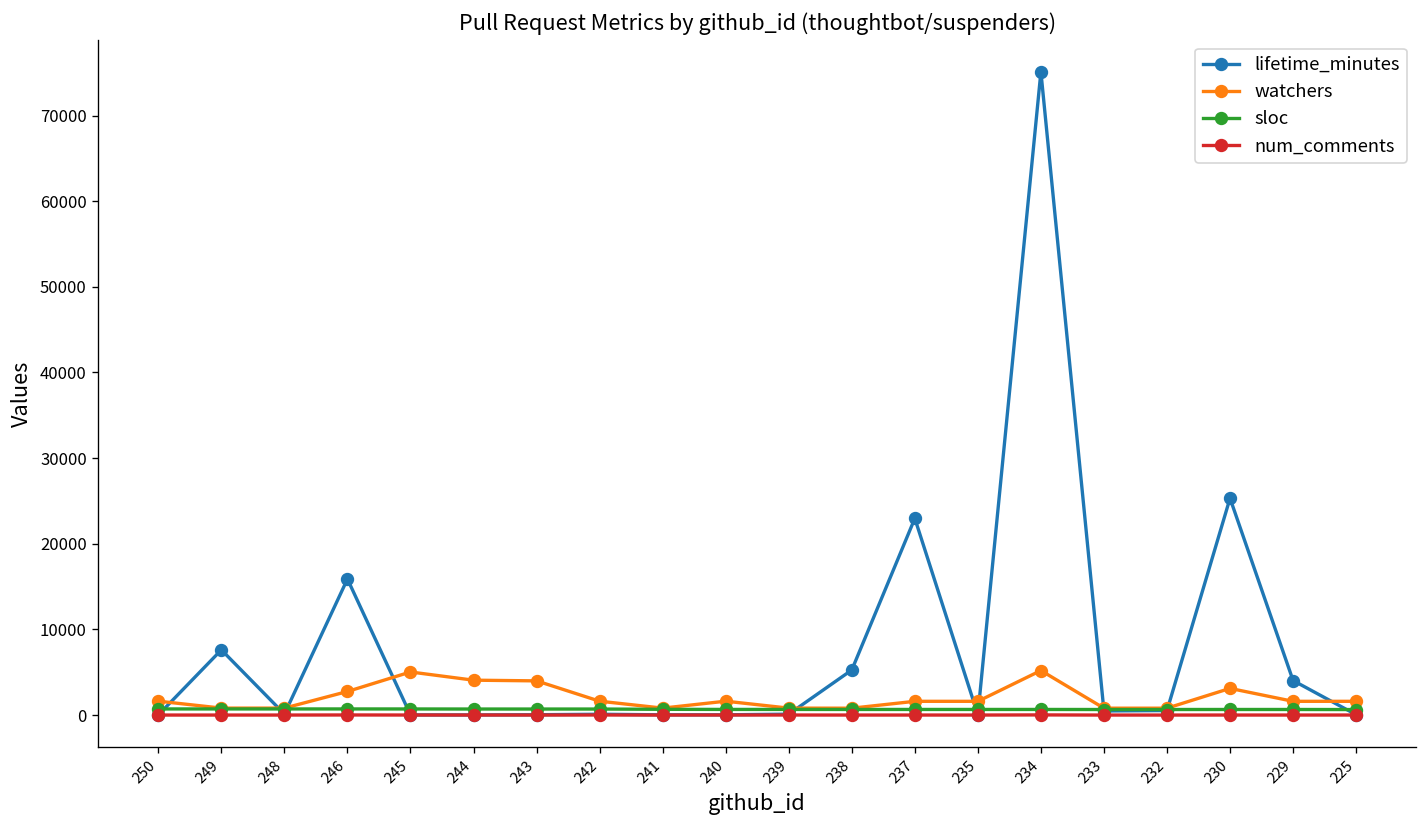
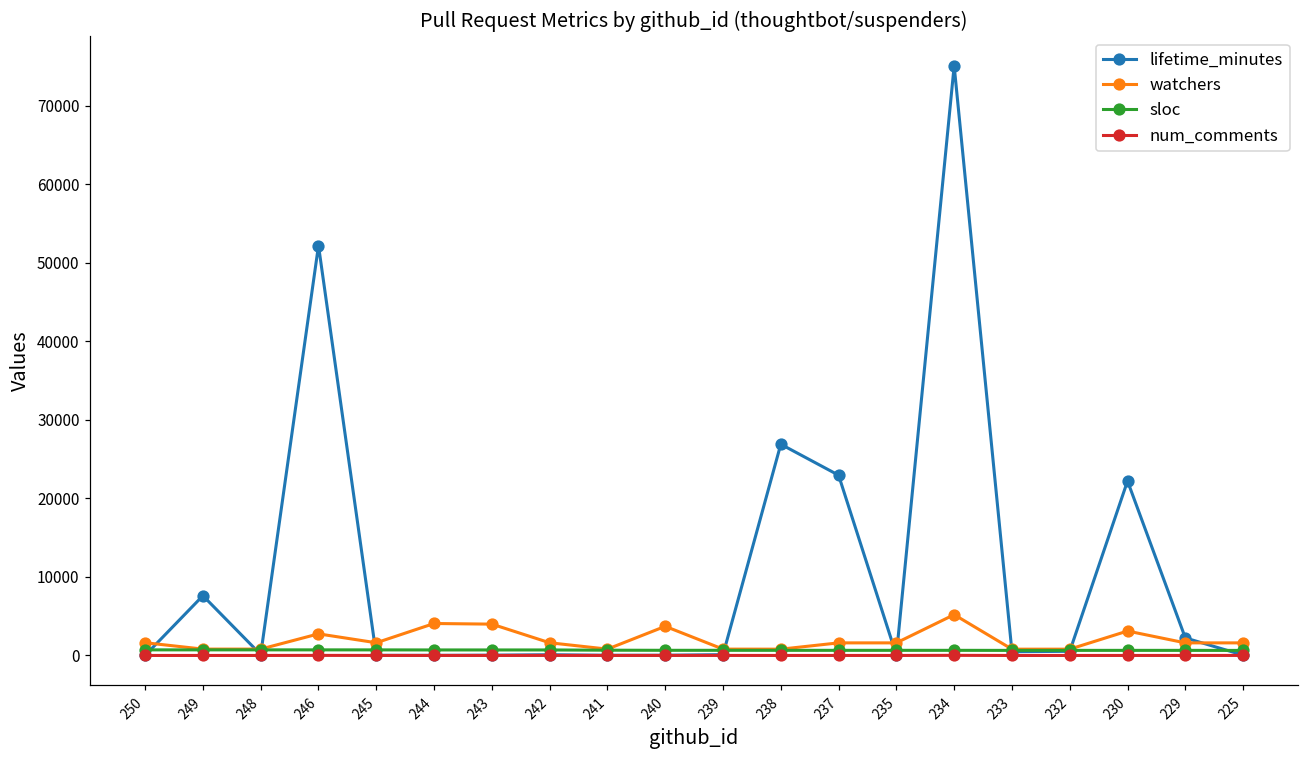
lifetime_minutes, 246: 16000 -> 52000
watchers, 245: 5000 -> 2000
watchers, 240: 2000 -> 4000
lifetime_minutes, 238: 5000 -> 27000
lifetime_minutes, 230: 25000 -> 22000
lifetime_minutes, 229: 4000 -> 2000
